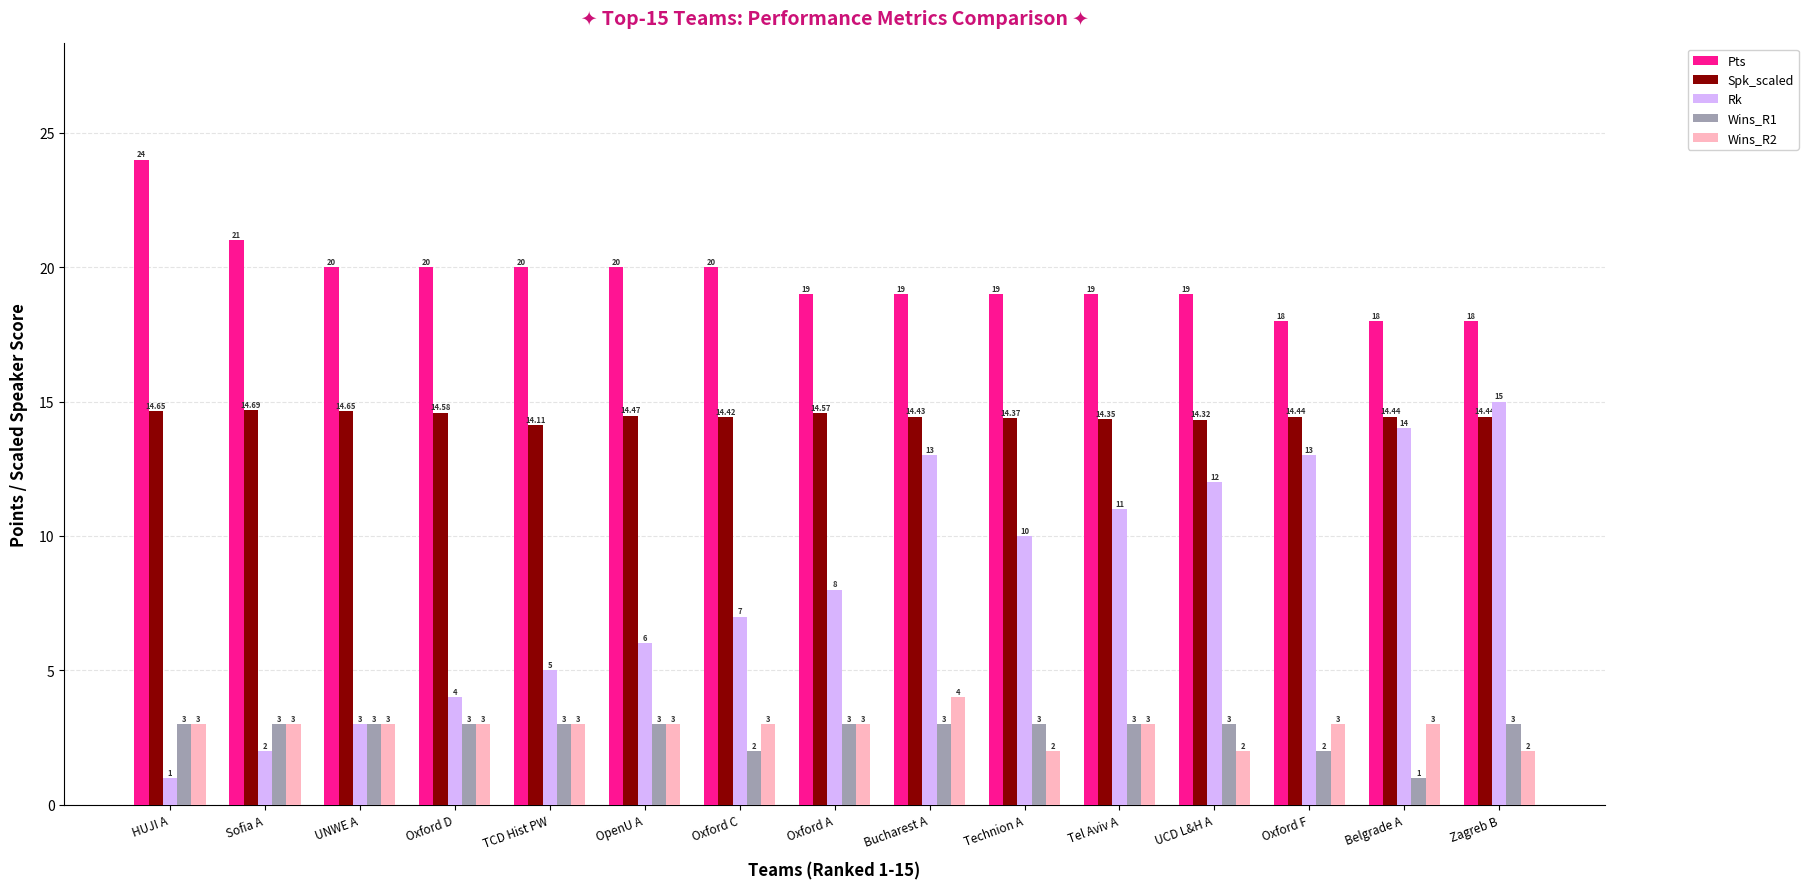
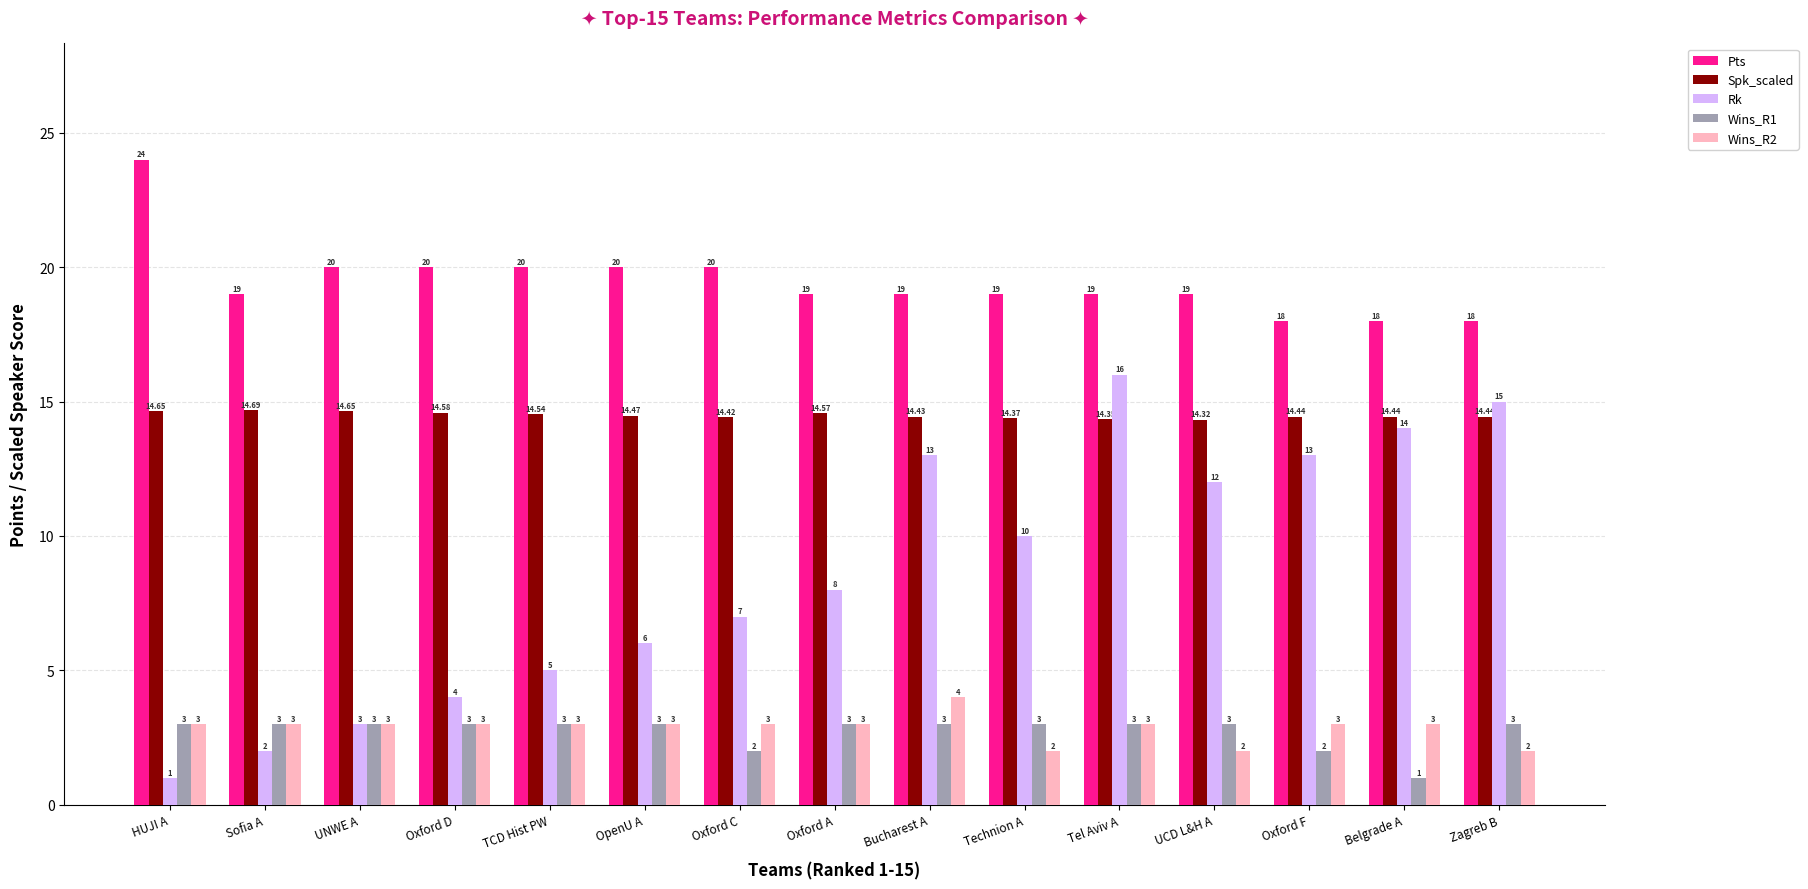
Pts, Sofia A: 21 -> 19
Spk_scaled, TCD Hist PW: 14.11 -> 14.54
Rk, Tel Aviv A: 11 -> 16
